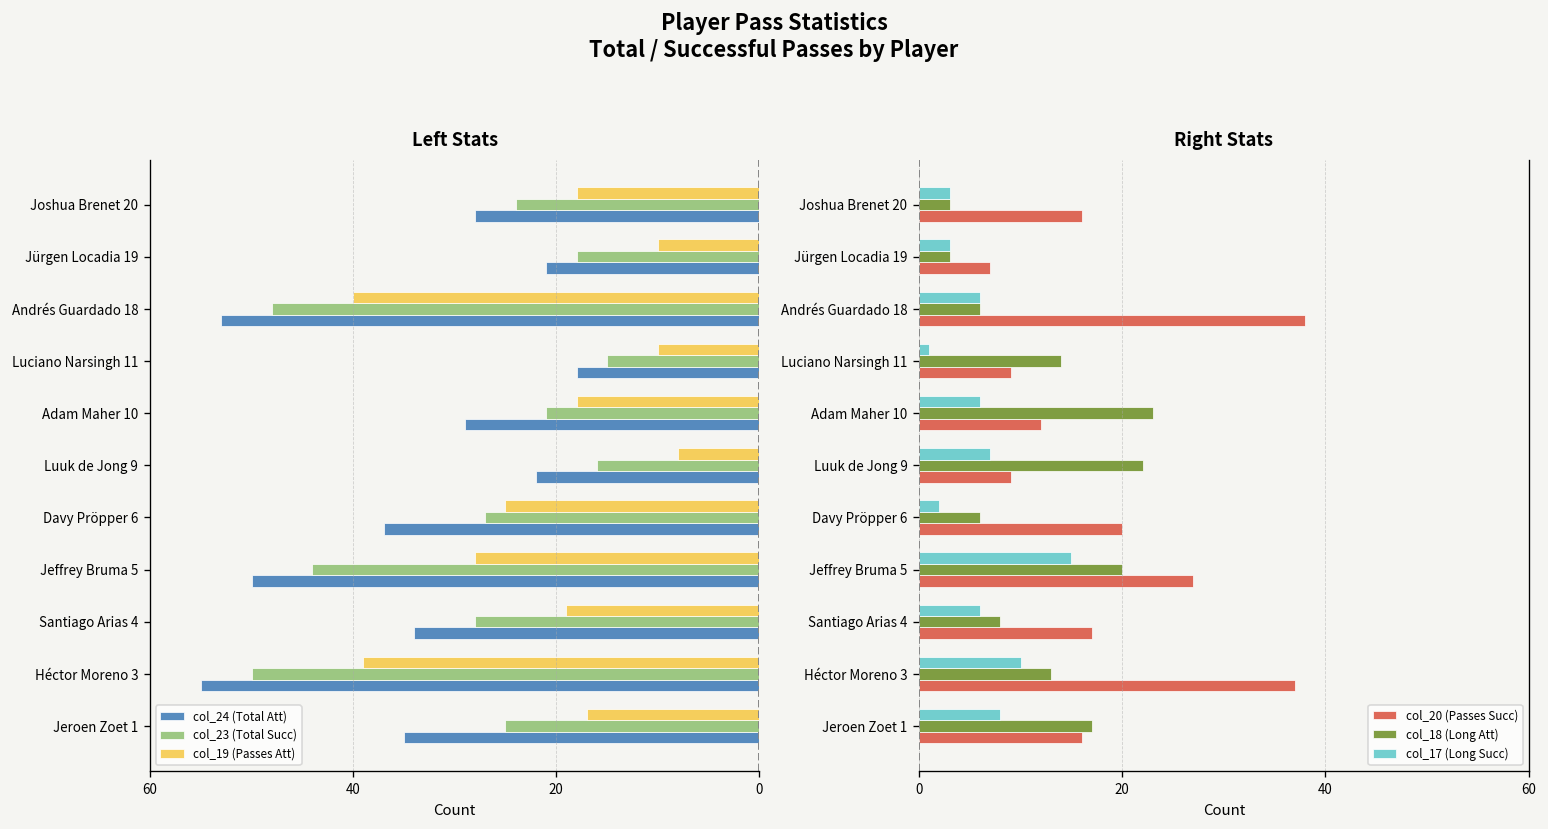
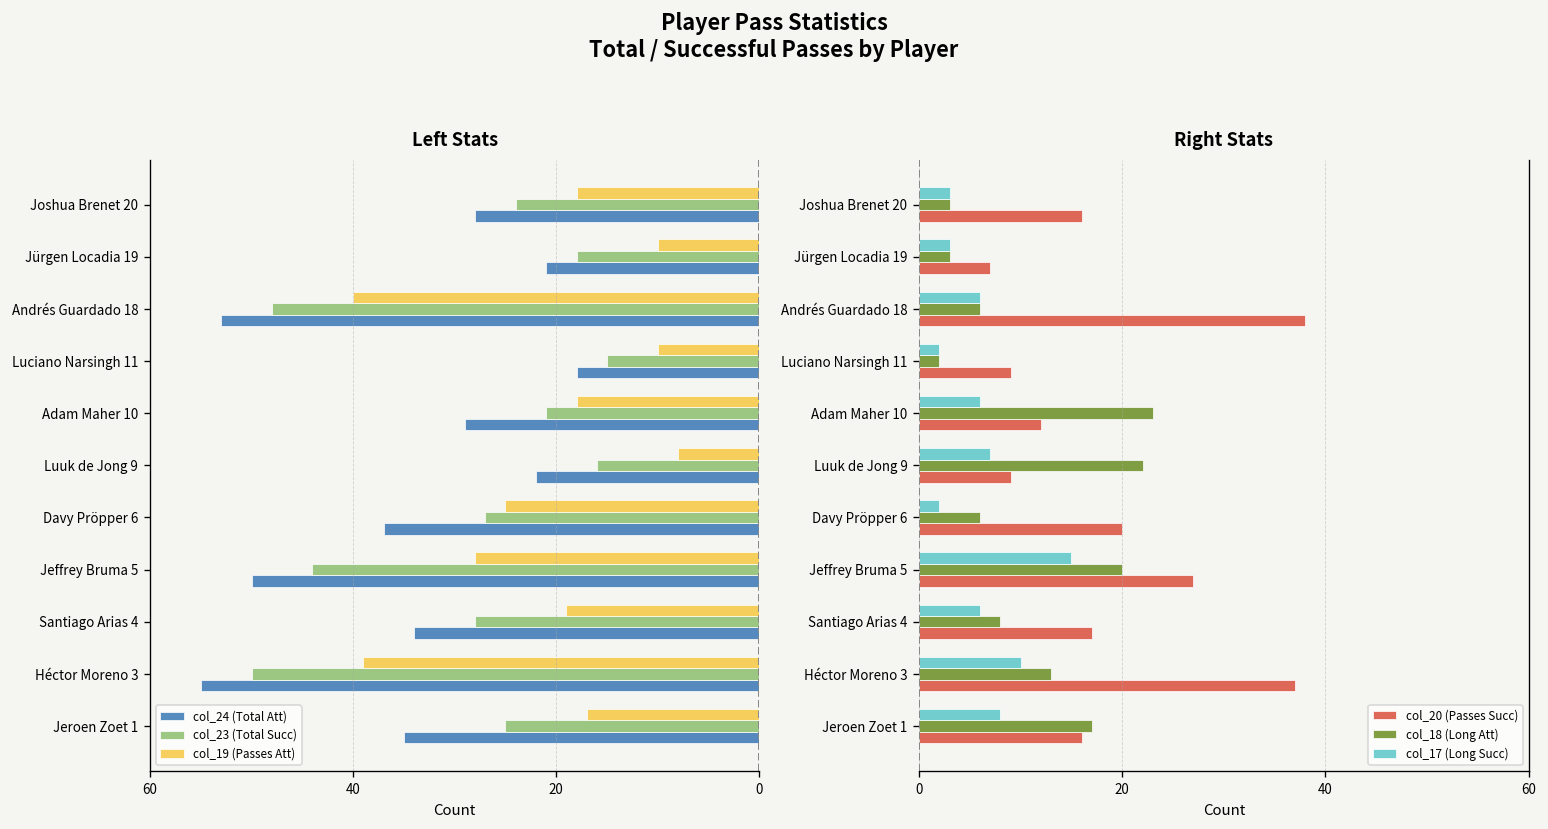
Right Stats, col_17 (Long Succ), Luciano Narsingh 11: 1 -> 2
Right Stats, col_18 (Long Att), Luciano Narsingh 11: 14 -> 2
